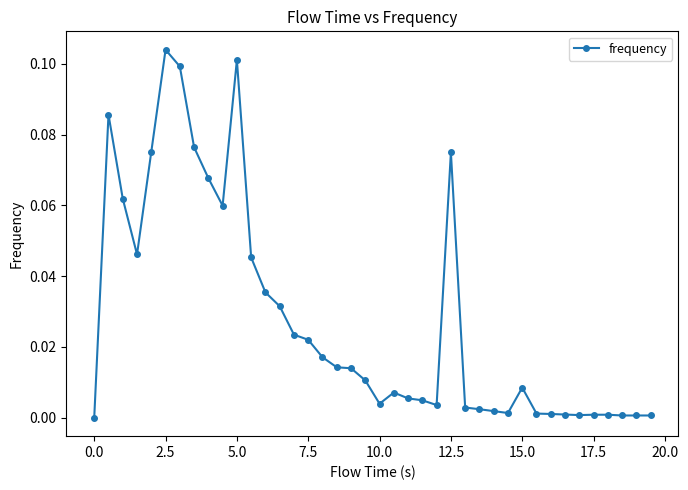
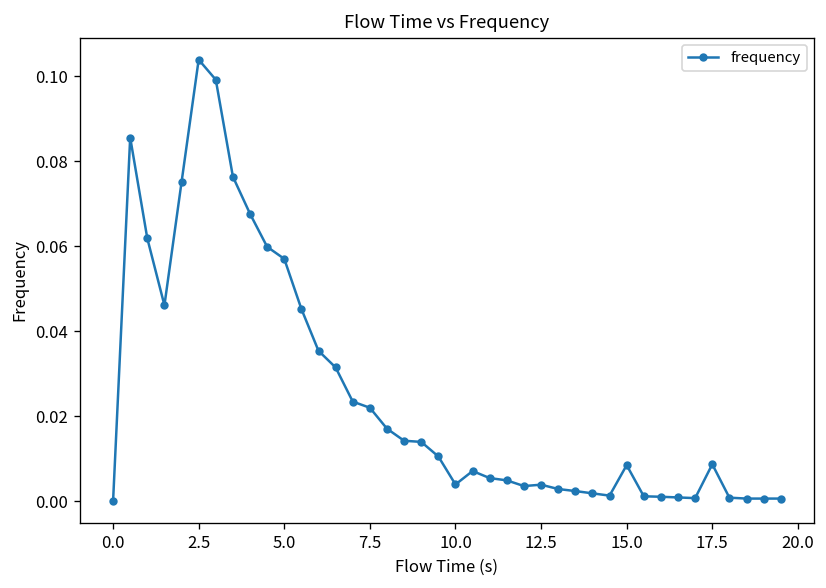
5.0: 0.101 -> 0.057
12.5: 0.075 -> 0.004
17.5: 0.001 -> 0.009
